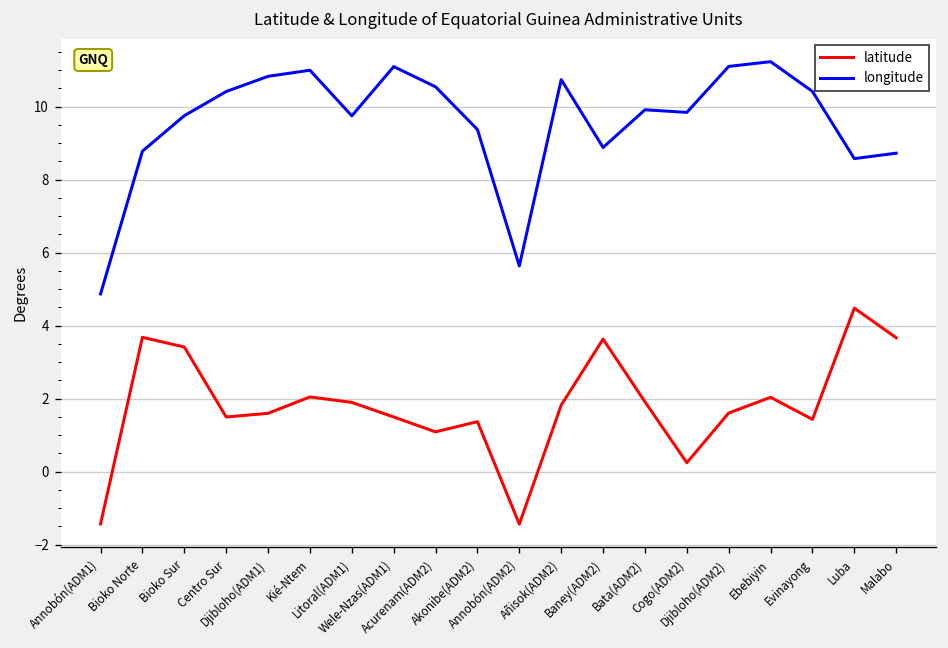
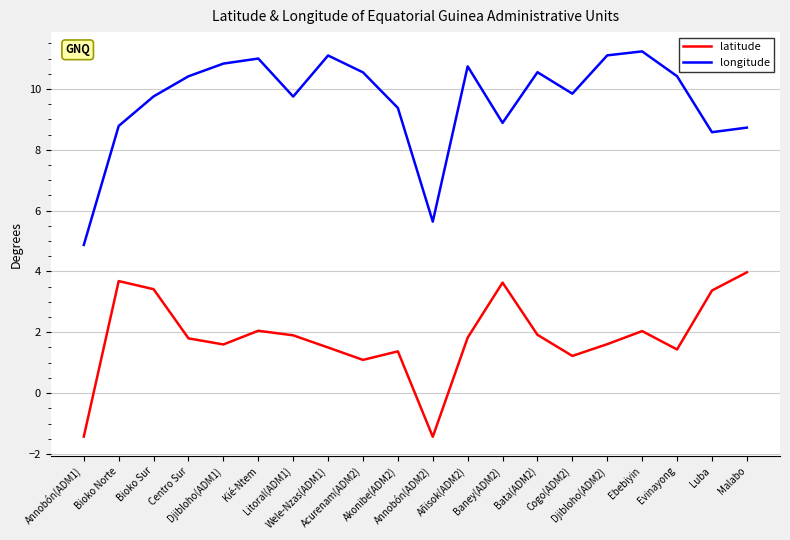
latitude, Centro Sur: 1.5 -> 1.8
longitude, Bata(ADM2): 9.9 -> 10.6
latitude, Cogo(ADM2): 0.2 -> 1.2
latitude, Luba: 4.5 -> 3.4
latitude, Malabo: 3.7 -> 4.0
